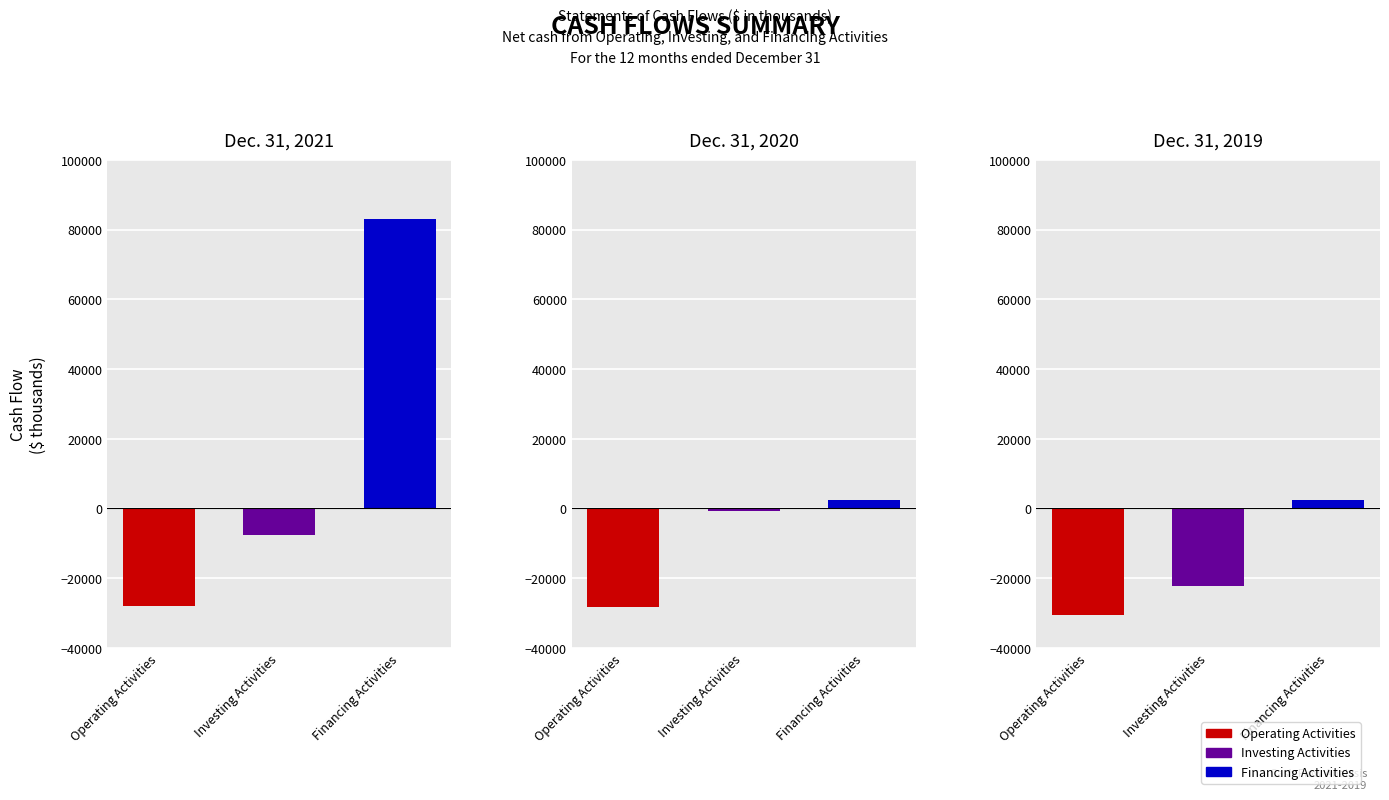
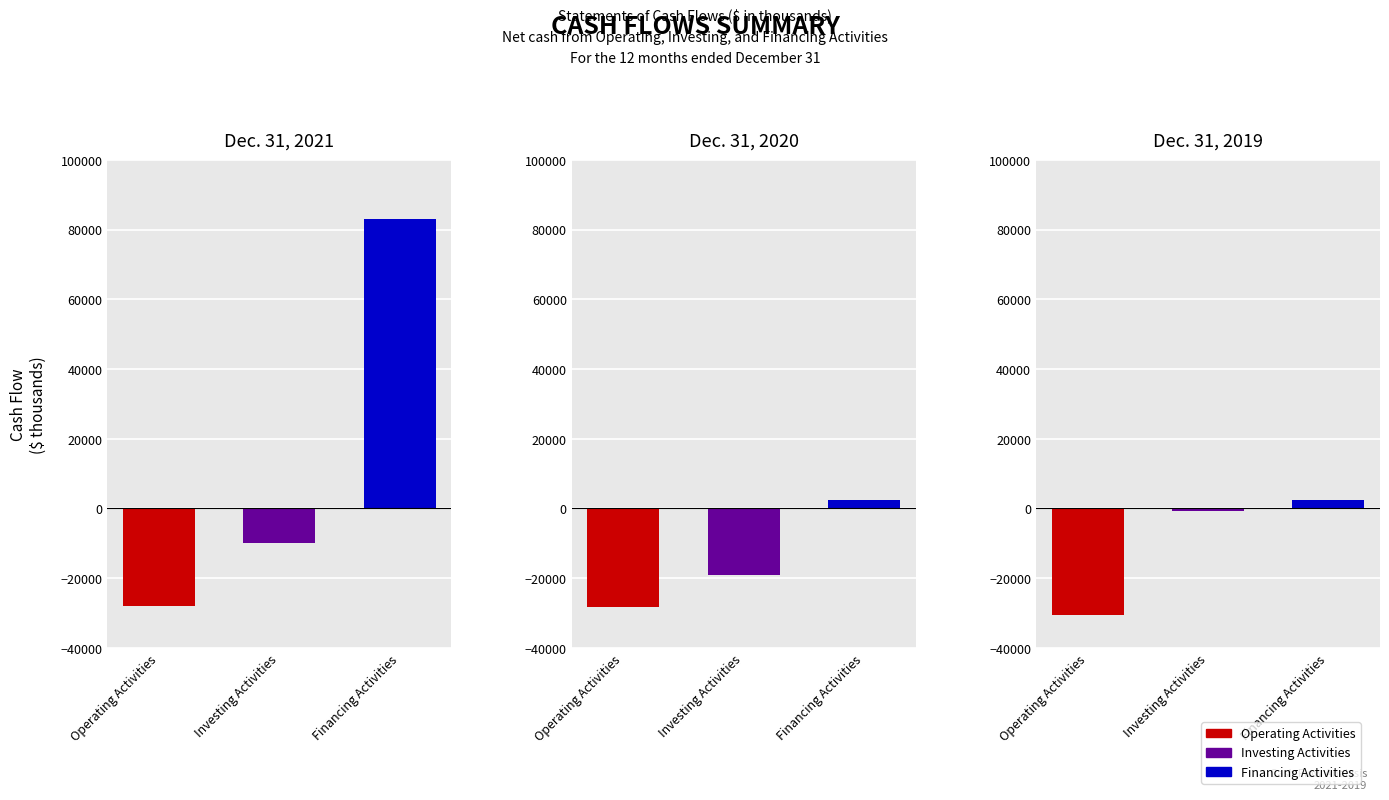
Dec. 31, 2021, Investing Activities: -8000 -> -10000
Dec. 31, 2020, Investing Activities: -1000 -> -19000
Dec. 31, 2019, Investing Activities: -22000 -> -1000
